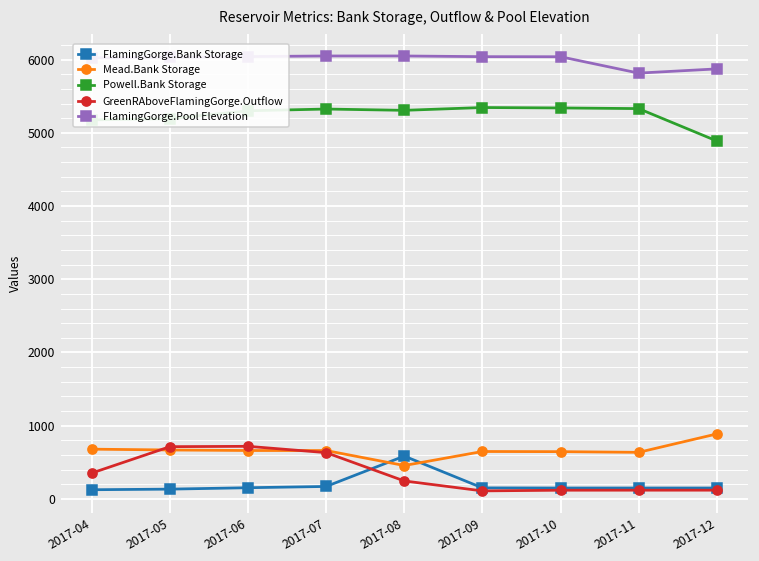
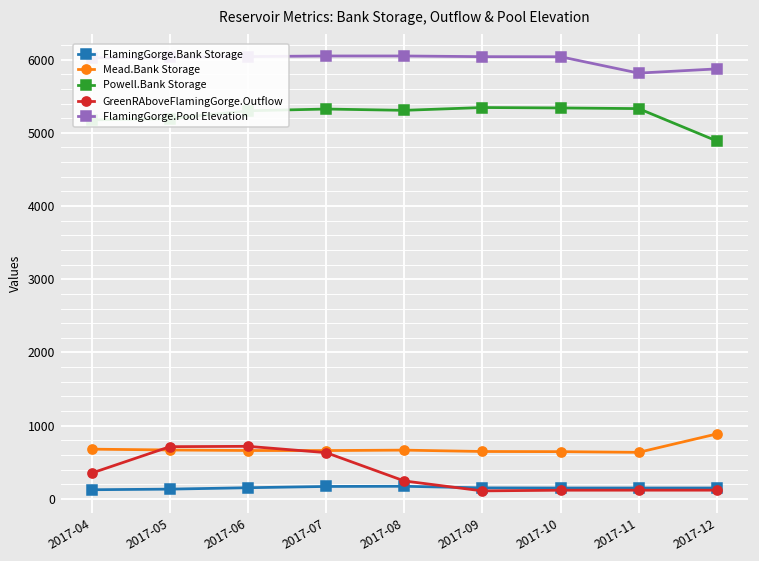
FlamingGorge.Bank Storage, 2017-08: 600 -> 200
Mead.Bank Storage, 2017-08: 500 -> 700
